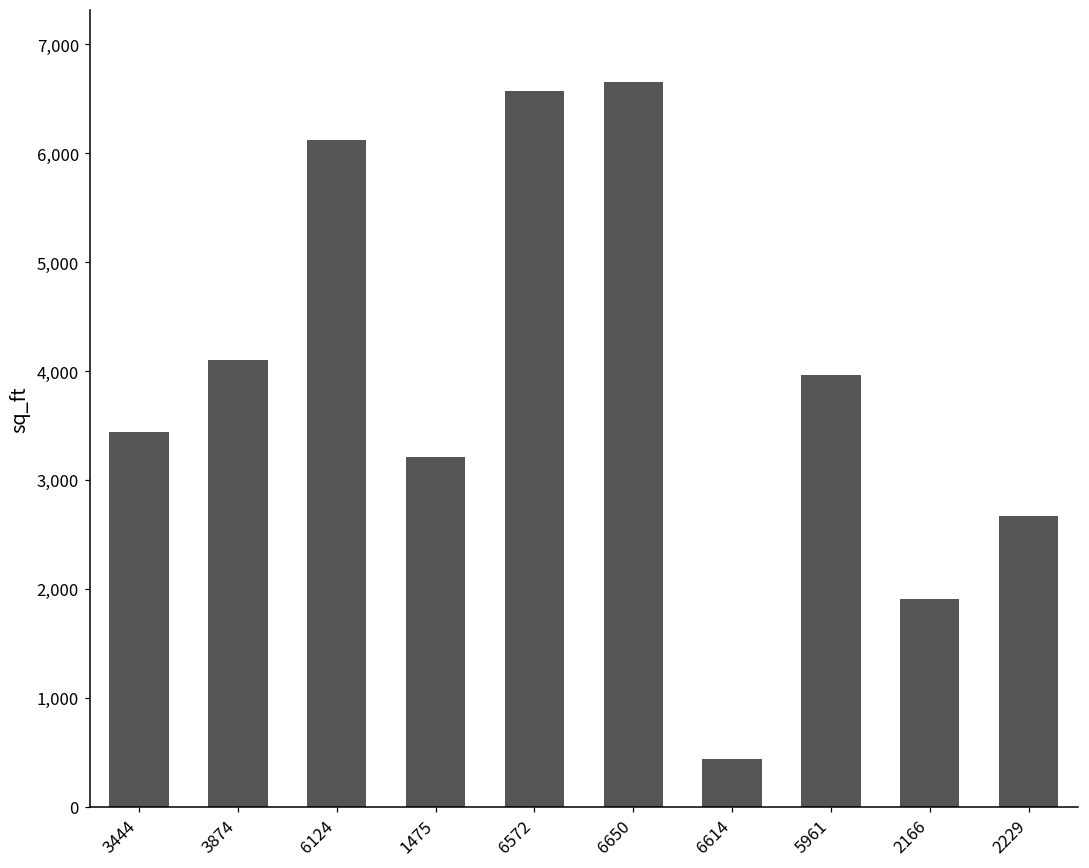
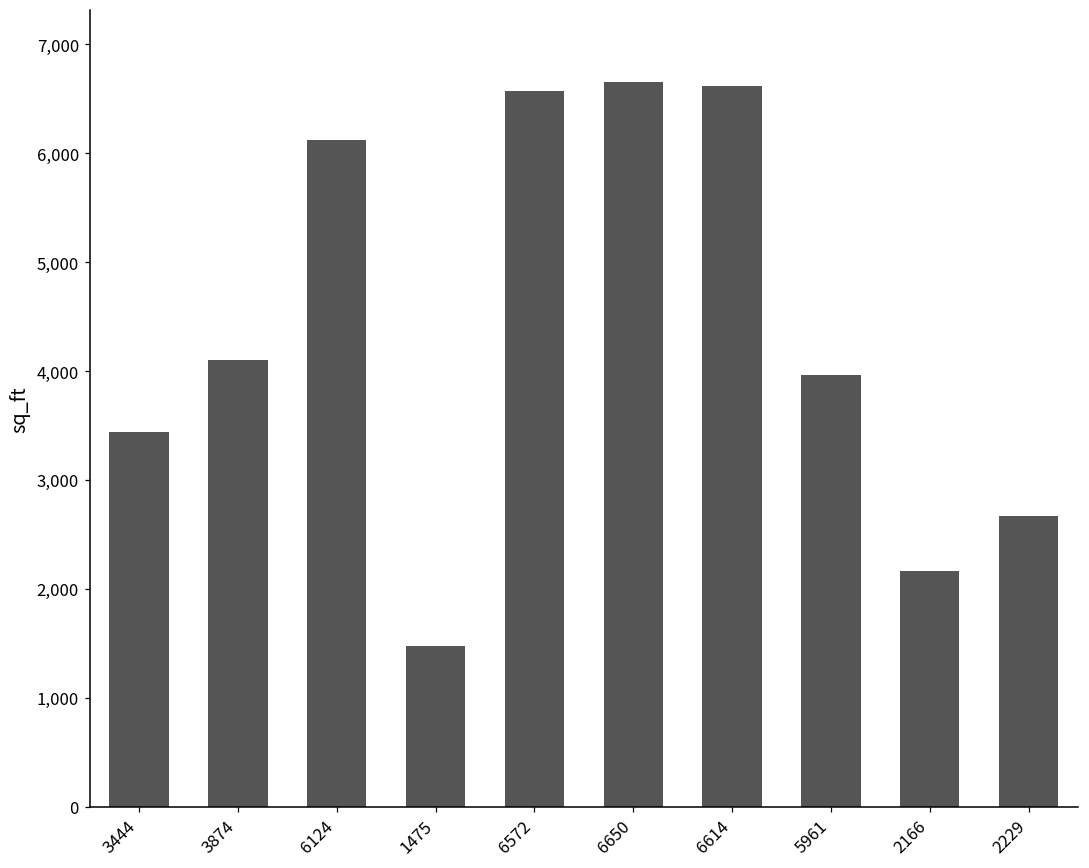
1475: 3,200 -> 1,500
6614: 400 -> 6,600
2166: 1,900 -> 2,200
